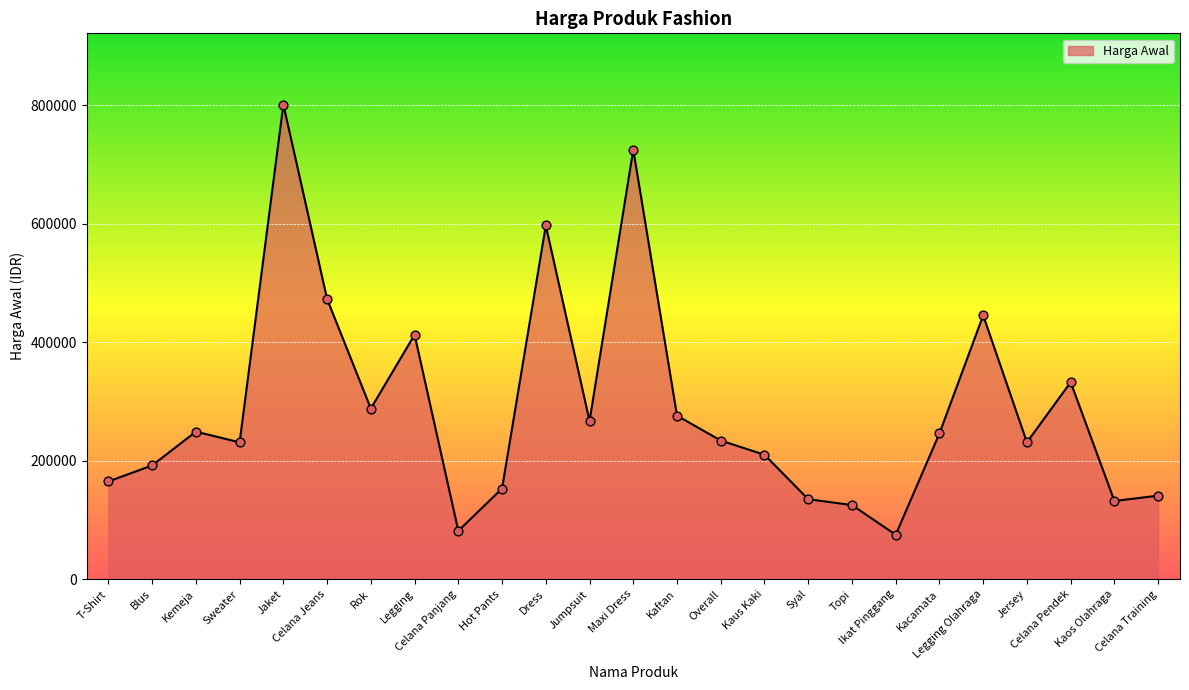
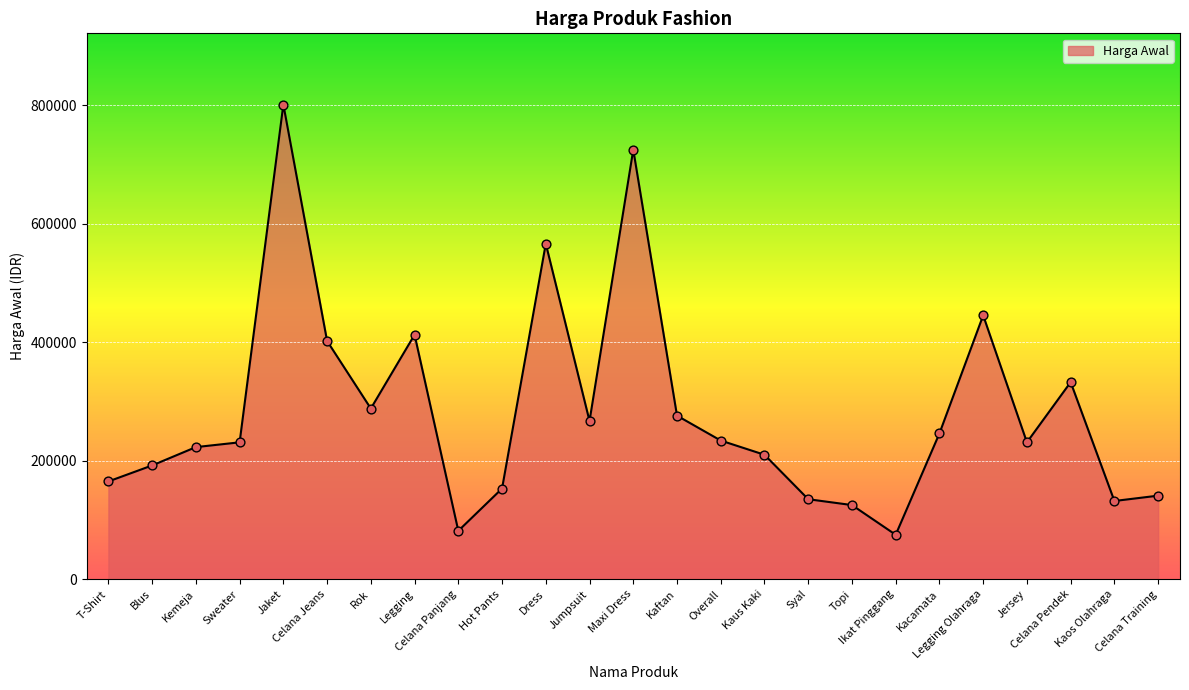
Kemeja: 250000 -> 220000
Celana Jeans: 470000 -> 400000
Dress: 600000 -> 570000
